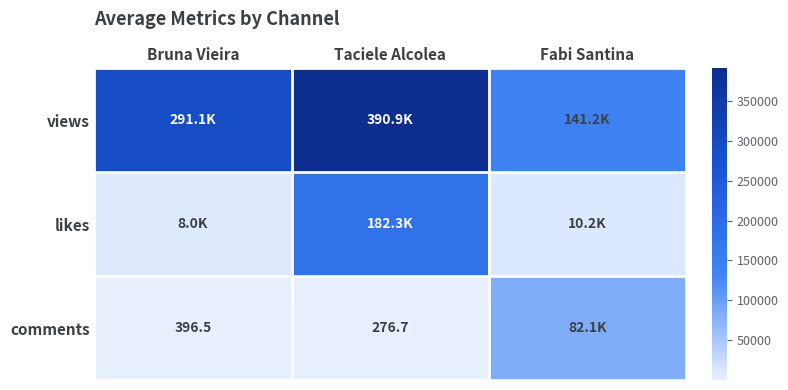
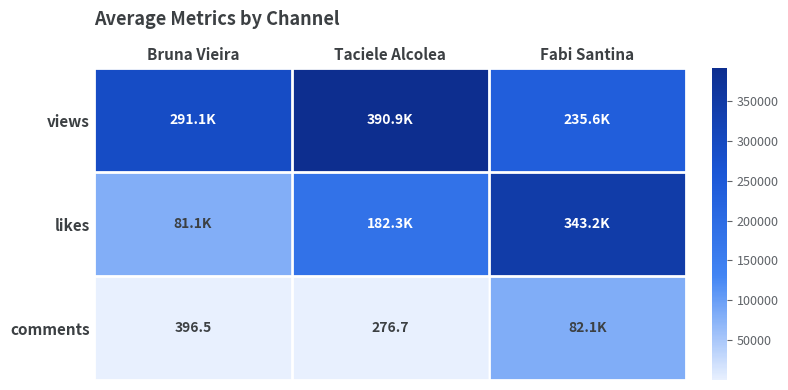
views, Fabi Santina: 141.2K -> 235.6K
likes, Bruna Vieira: 8.0K -> 81.1K
likes, Fabi Santina: 10.2K -> 343.2K
